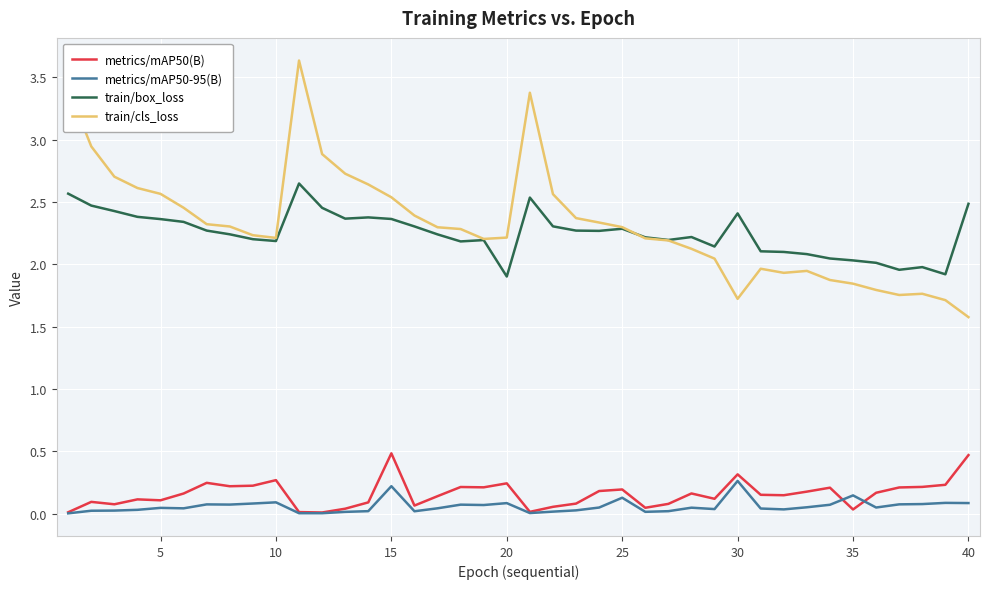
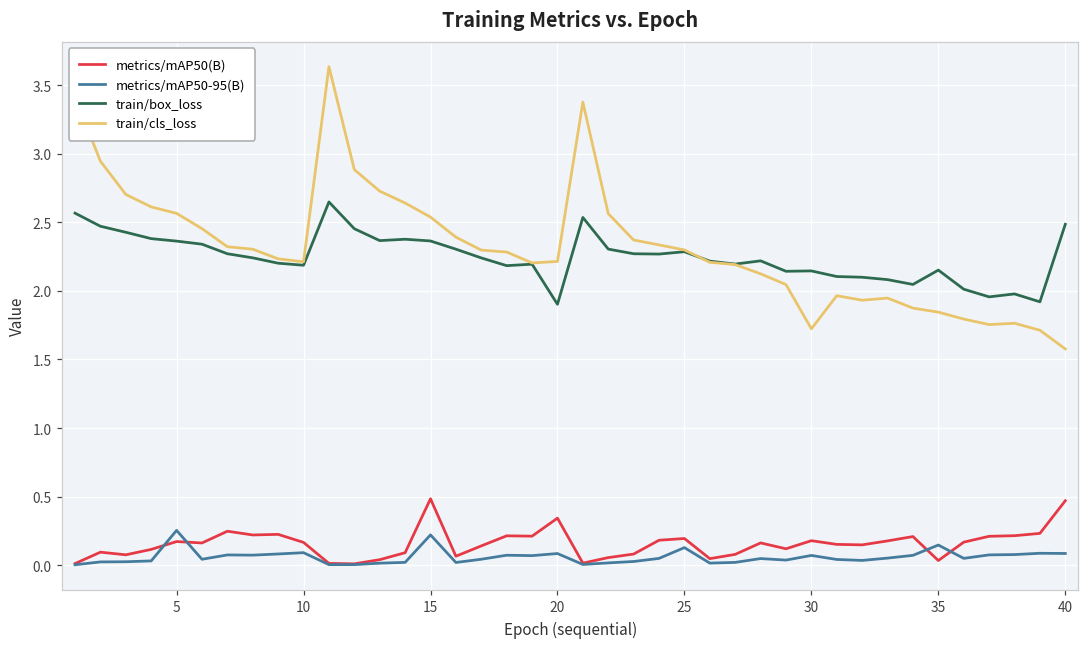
metrics/mAP50(B), 5: 0.11 -> 0.17
metrics/mAP50-95(B), 5: 0.05 -> 0.25
metrics/mAP50(B), 10: 0.27 -> 0.17
metrics/mAP50(B), 20: 0.24 -> 0.34
metrics/mAP50(B), 30: 0.32 -> 0.18
metrics/mAP50-95(B), 30: 0.26 -> 0.07
train/box_loss, 30: 2.41 -> 2.15
train/box_loss, 35: 2.03 -> 2.15
